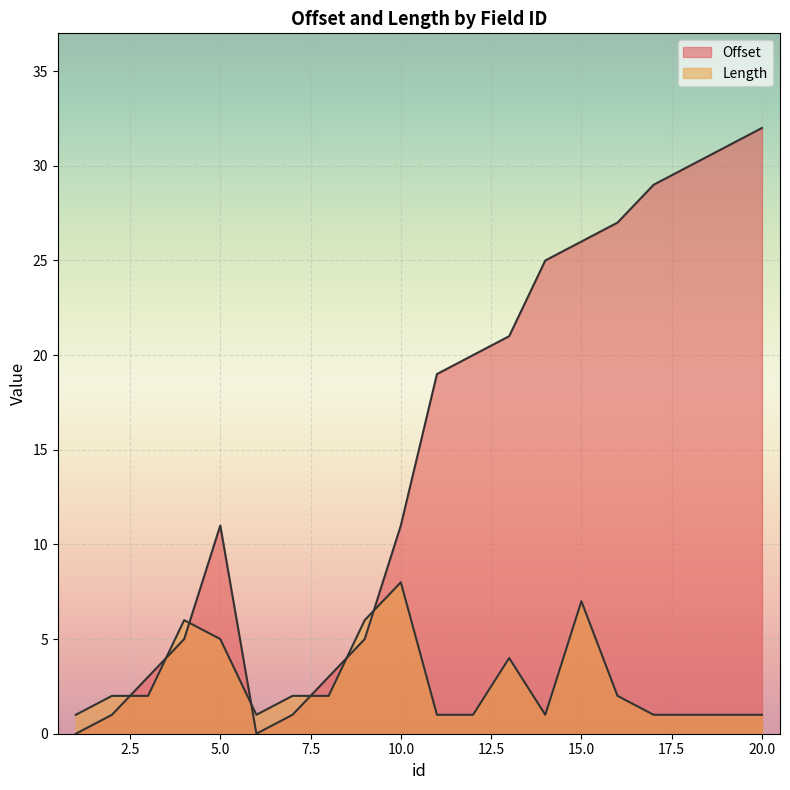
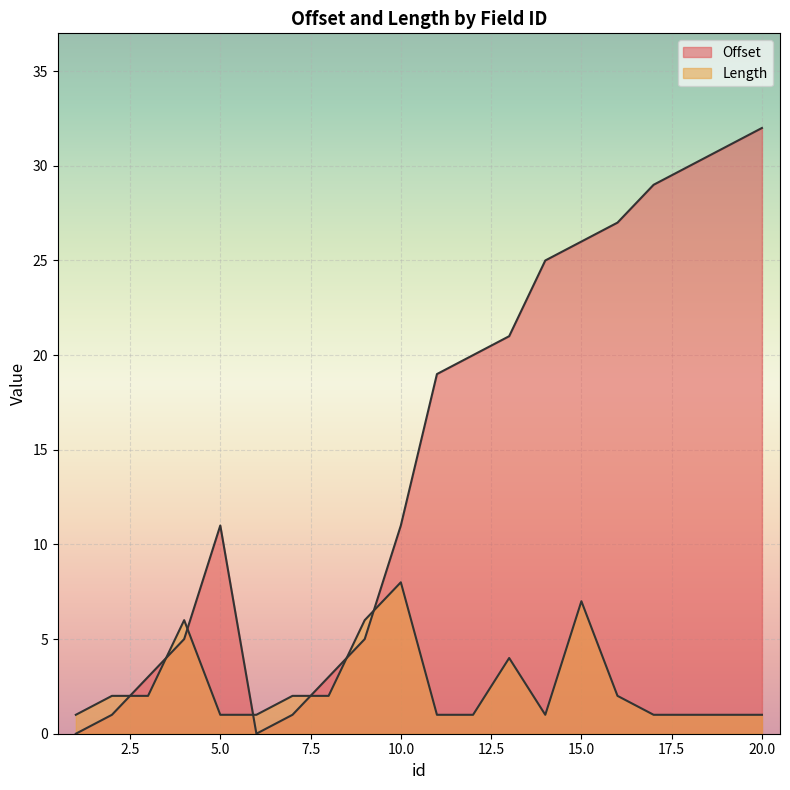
Length, 5.0: 5 -> 1
